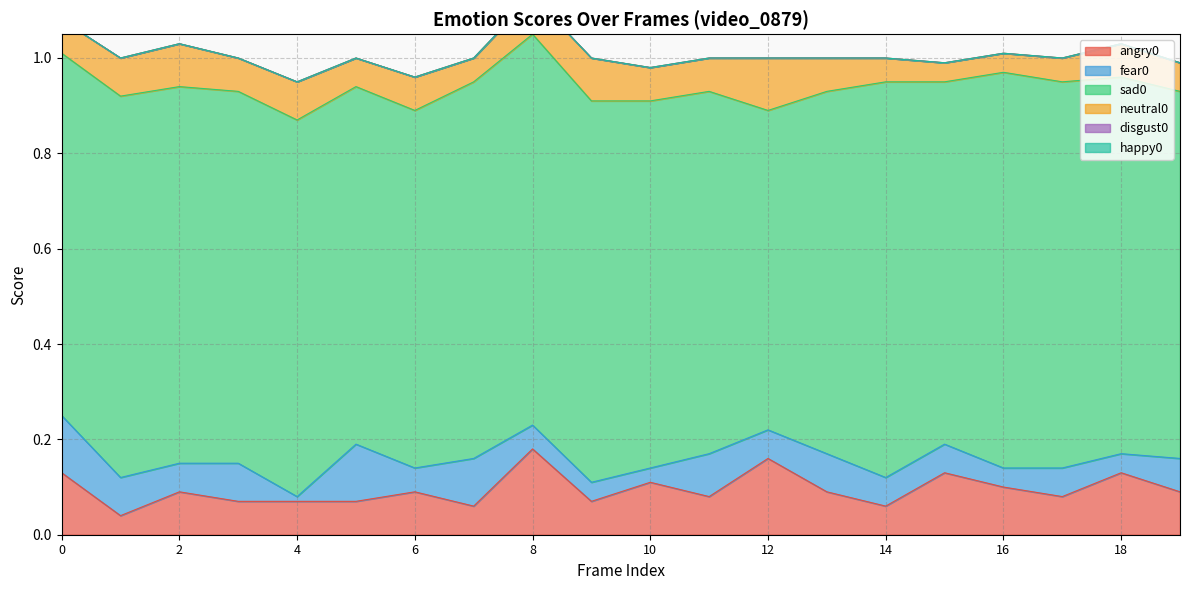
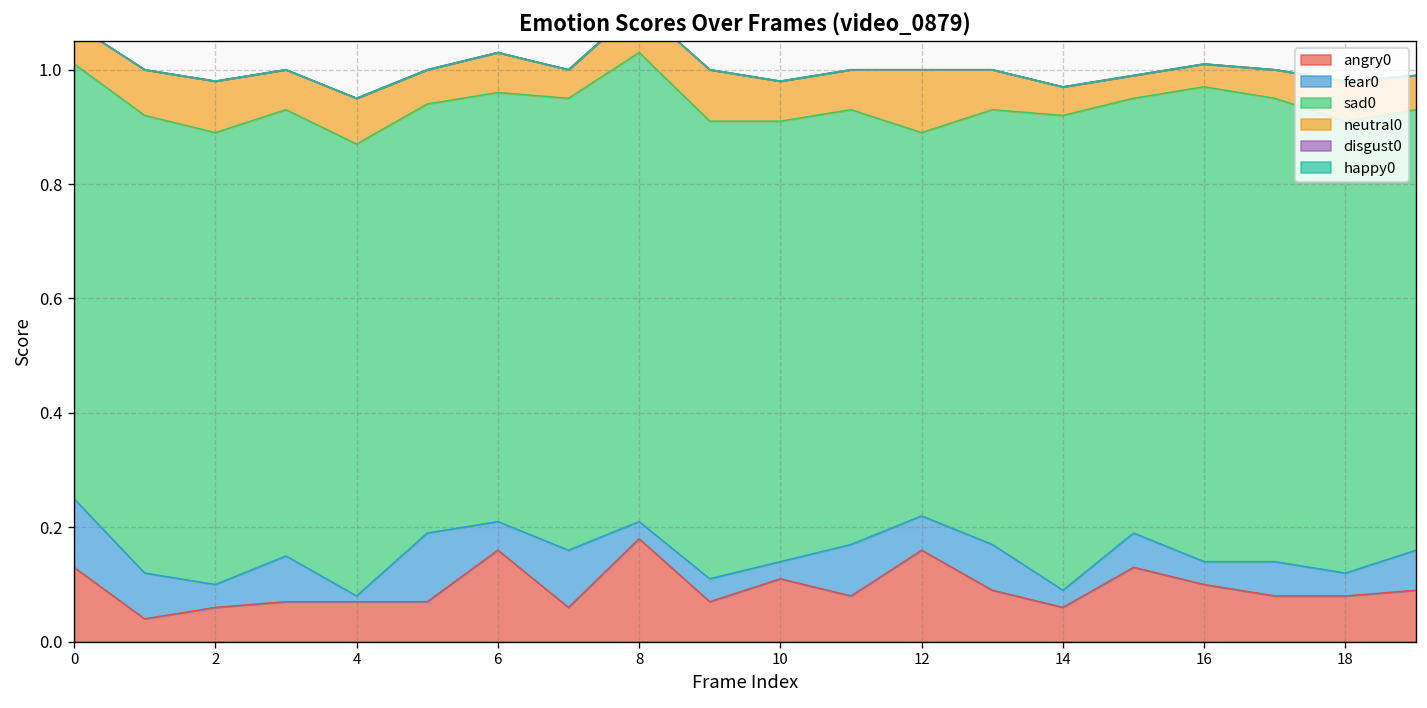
angry0, 2: 0.09 -> 0.06
fear0, 2: 0.06 -> 0.04
angry0, 6: 0.09 -> 0.16
fear0, 8: 0.05 -> 0.03
fear0, 14: 0.06 -> 0.03
angry0, 18: 0.13 -> 0.08
